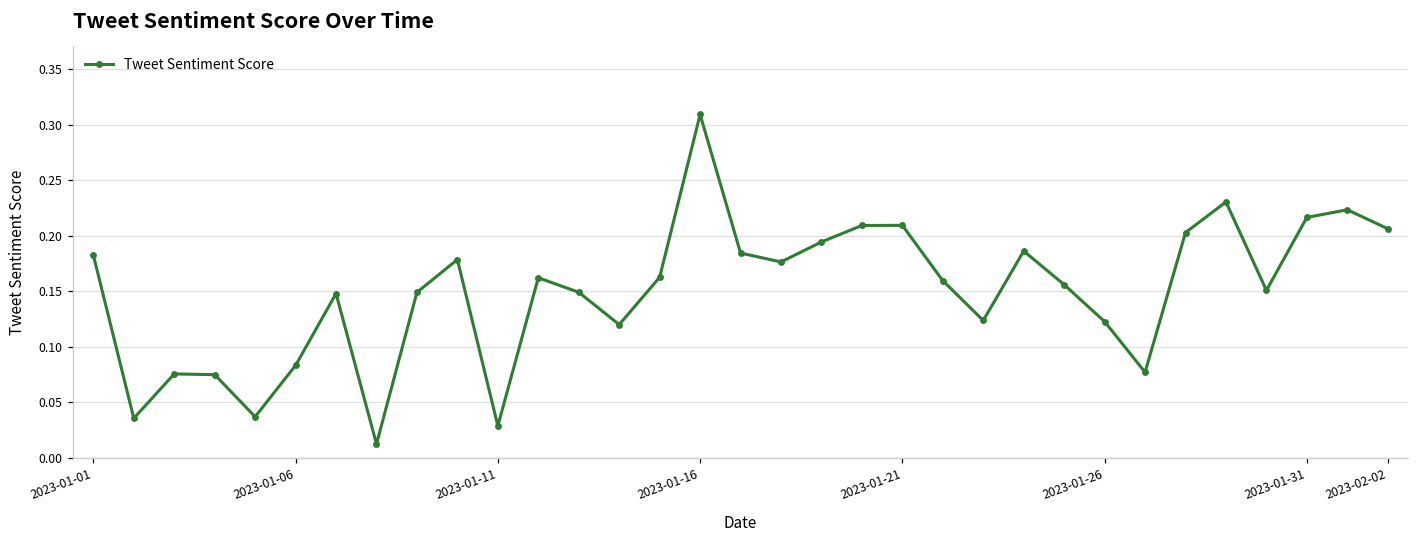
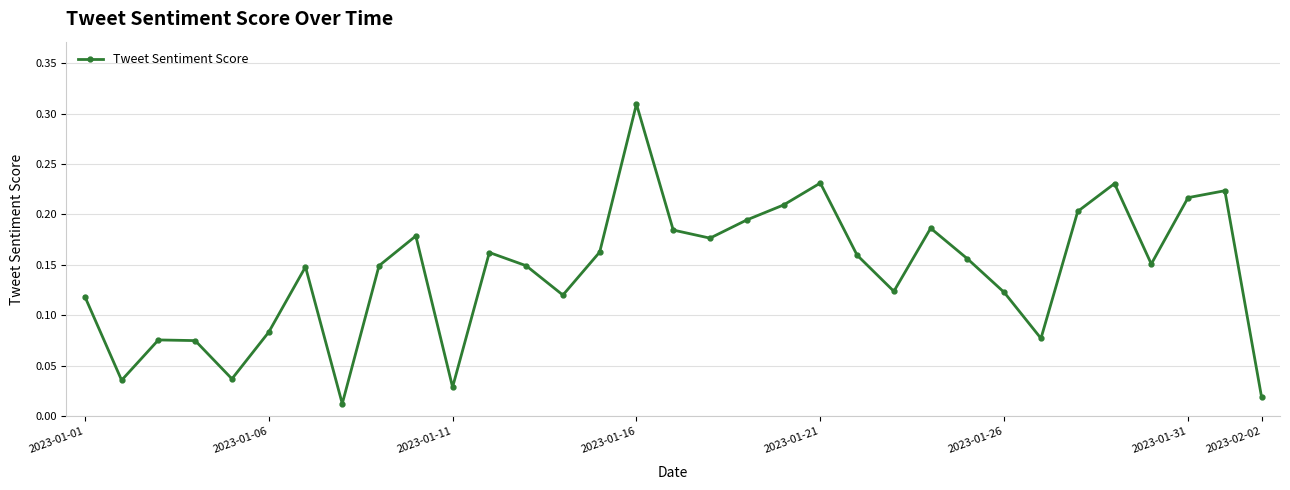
2023-01-01: 0.183 -> 0.119
2023-01-21: 0.209 -> 0.231
2023-02-02: 0.207 -> 0.019
